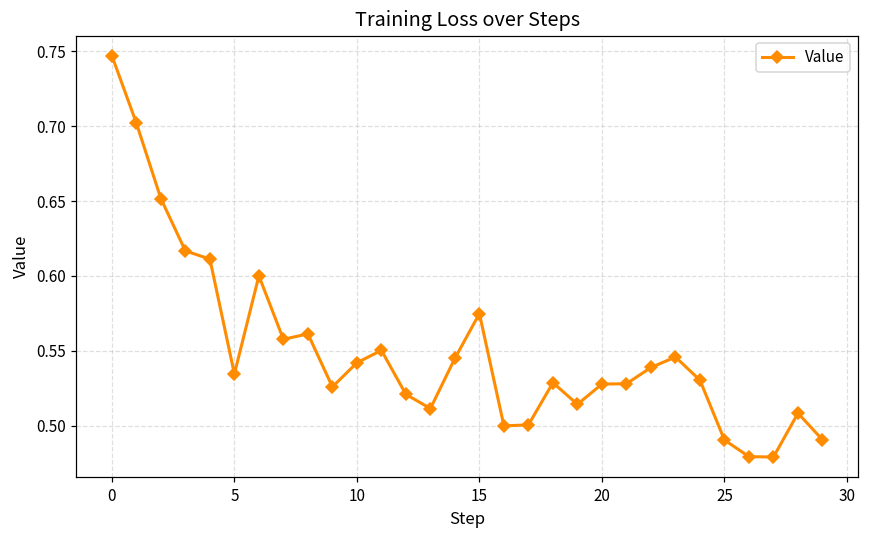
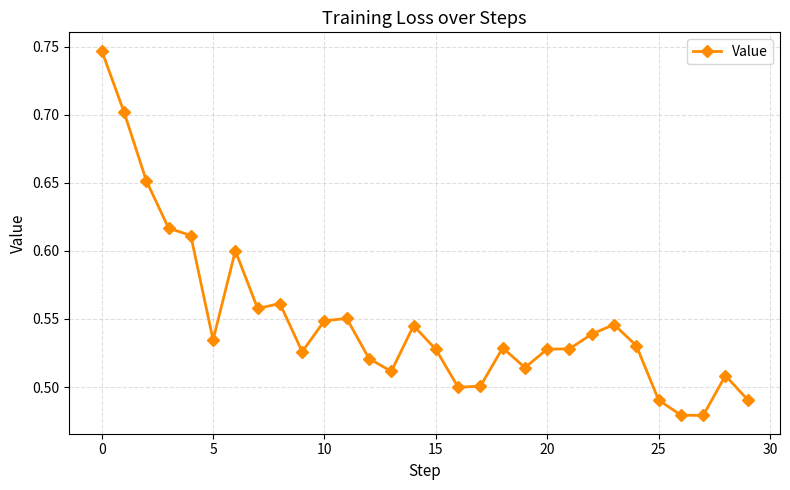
10: 0.542 -> 0.549
15: 0.575 -> 0.528
